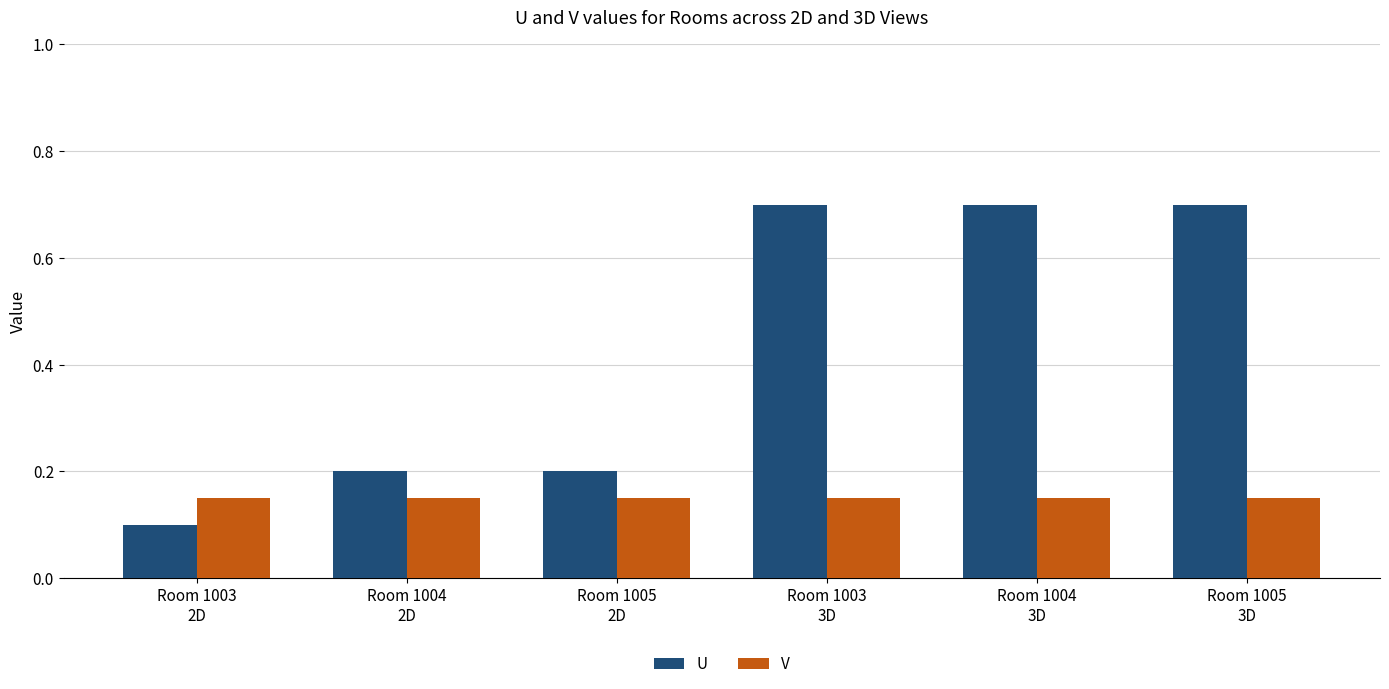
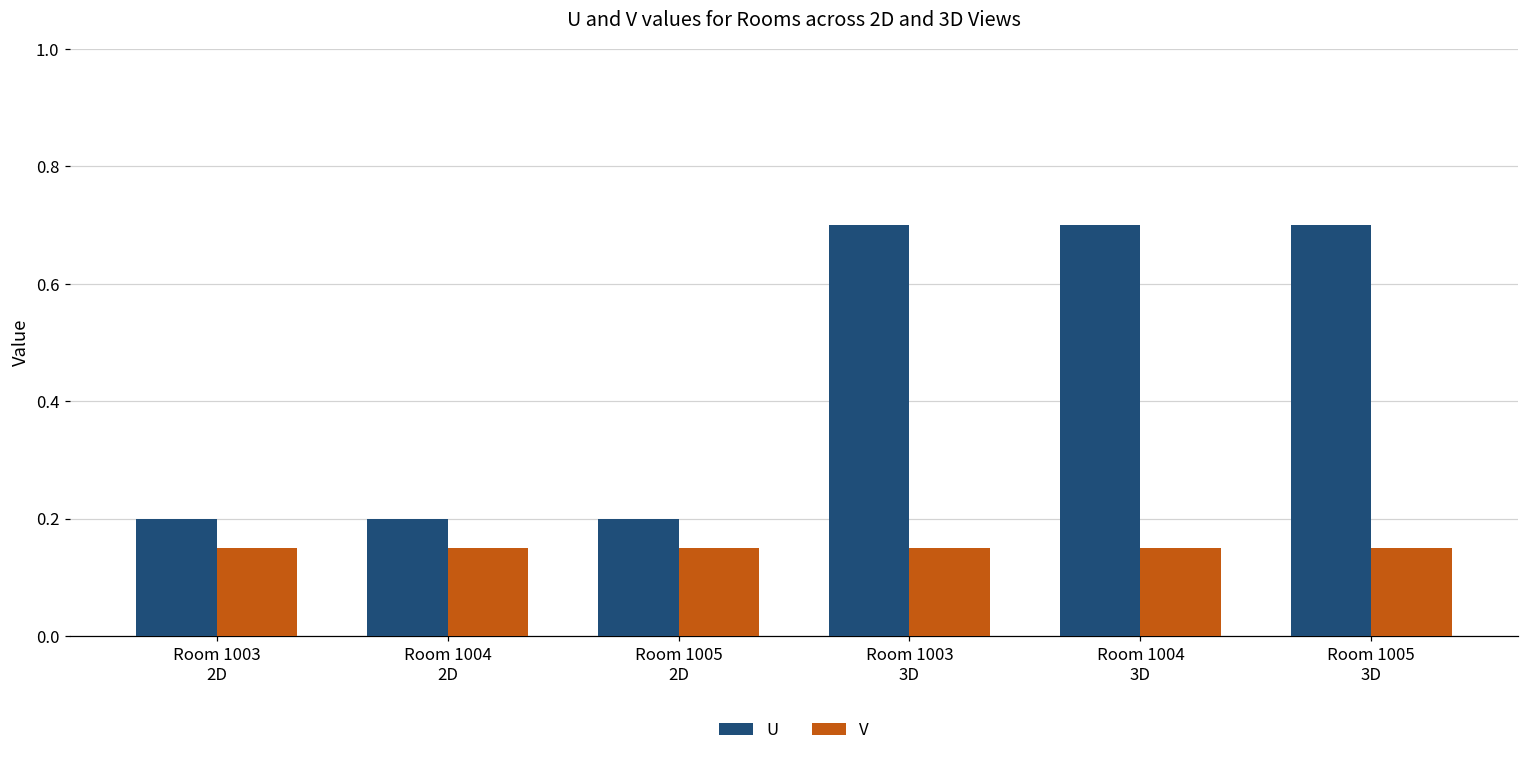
U, Room 1003 2D: 0.1 -> 0.2
